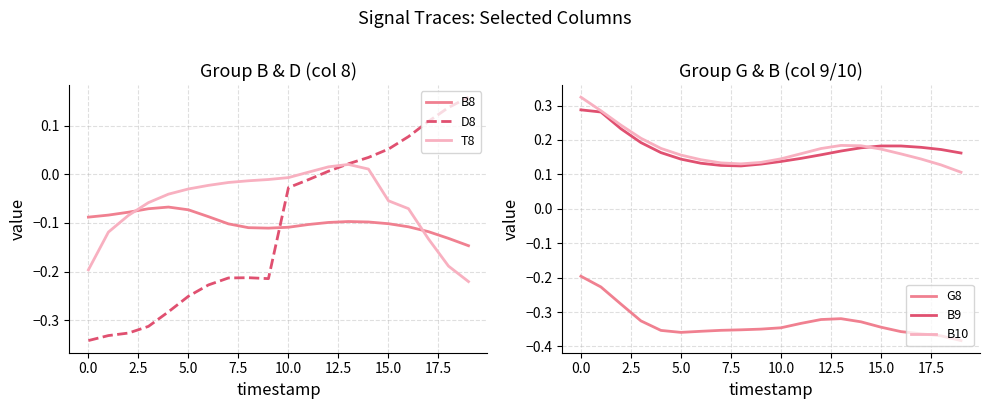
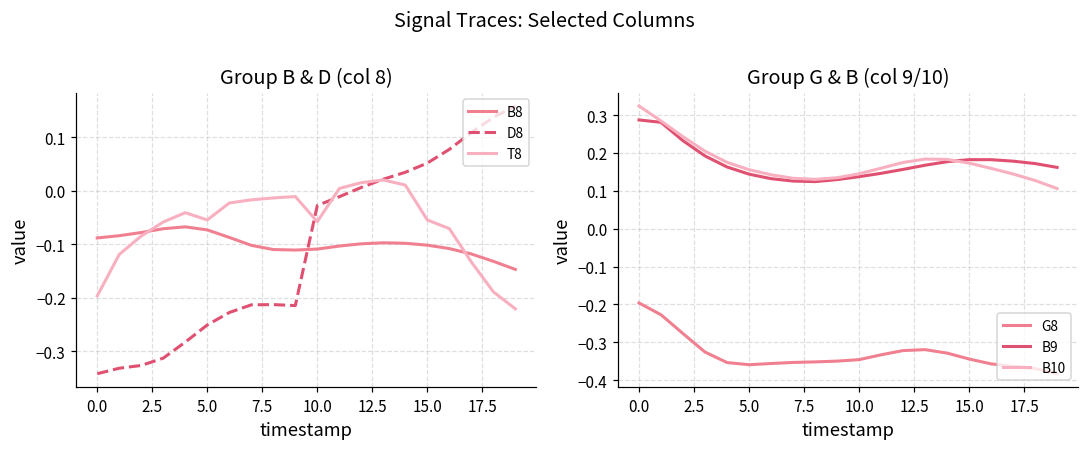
Group B & D (col 8), T8, 5.0: -0.03 -> -0.05
Group B & D (col 8), T8, 10.0: -0.01 -> -0.06
